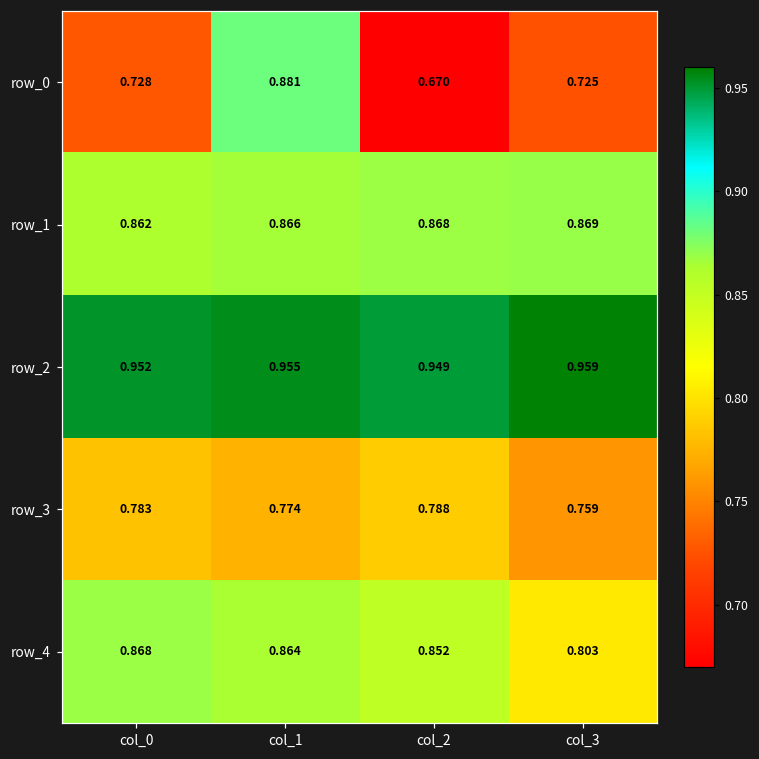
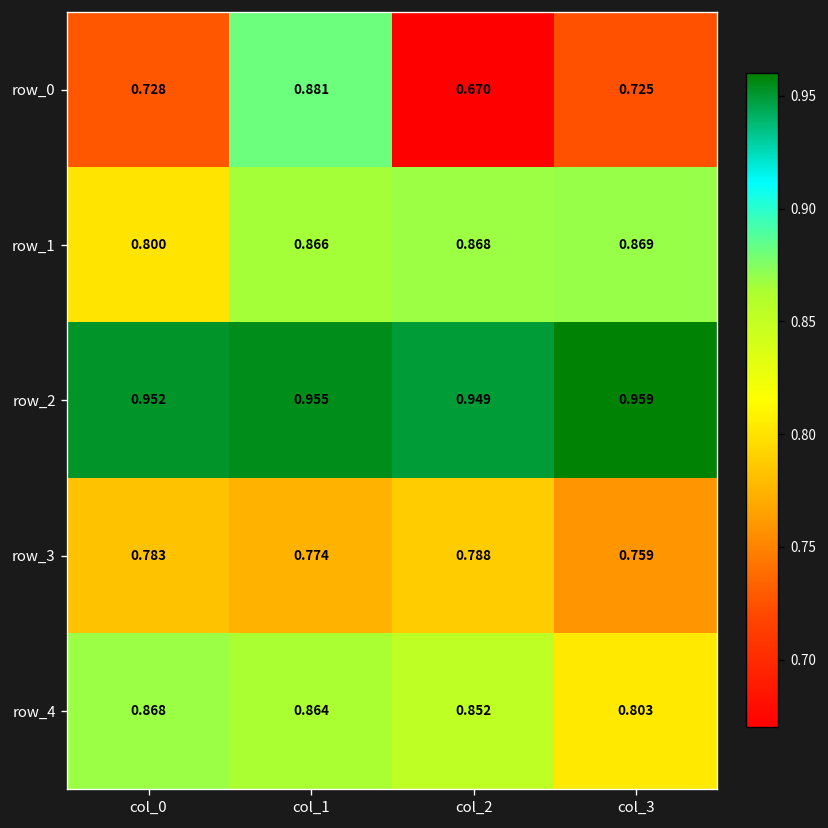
row_1, col_0: 0.862 -> 0.800
